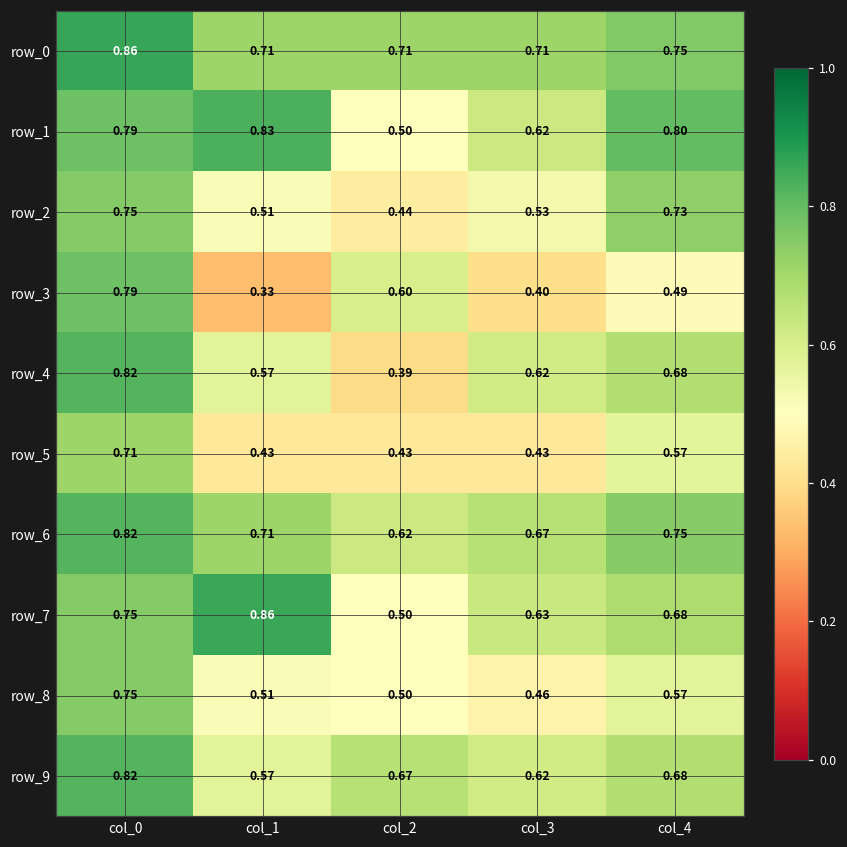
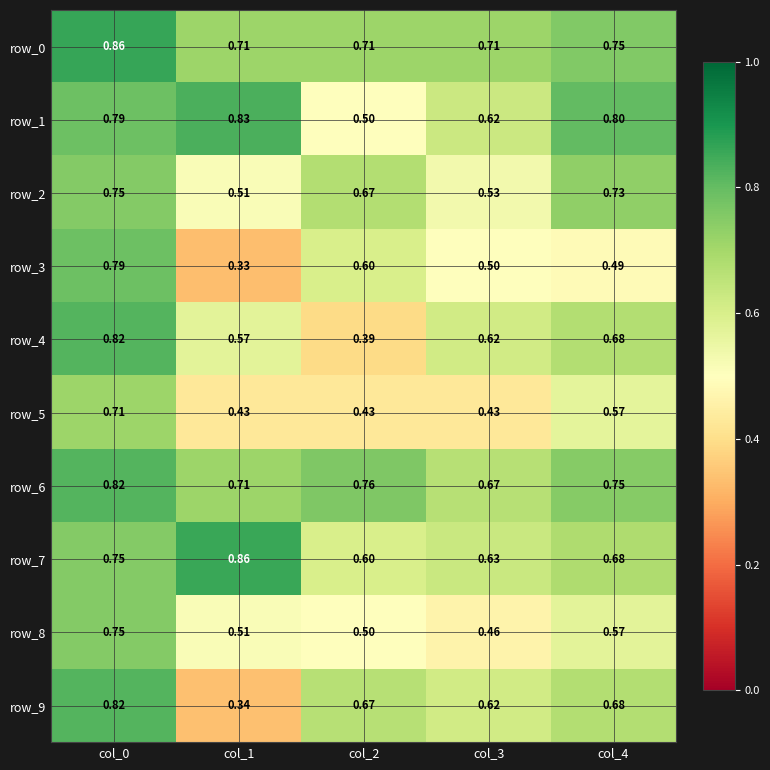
row_2, col_2: 0.44 -> 0.67
row_3, col_3: 0.40 -> 0.50
row_6, col_2: 0.62 -> 0.76
row_7, col_2: 0.50 -> 0.60
row_9, col_1: 0.57 -> 0.34
